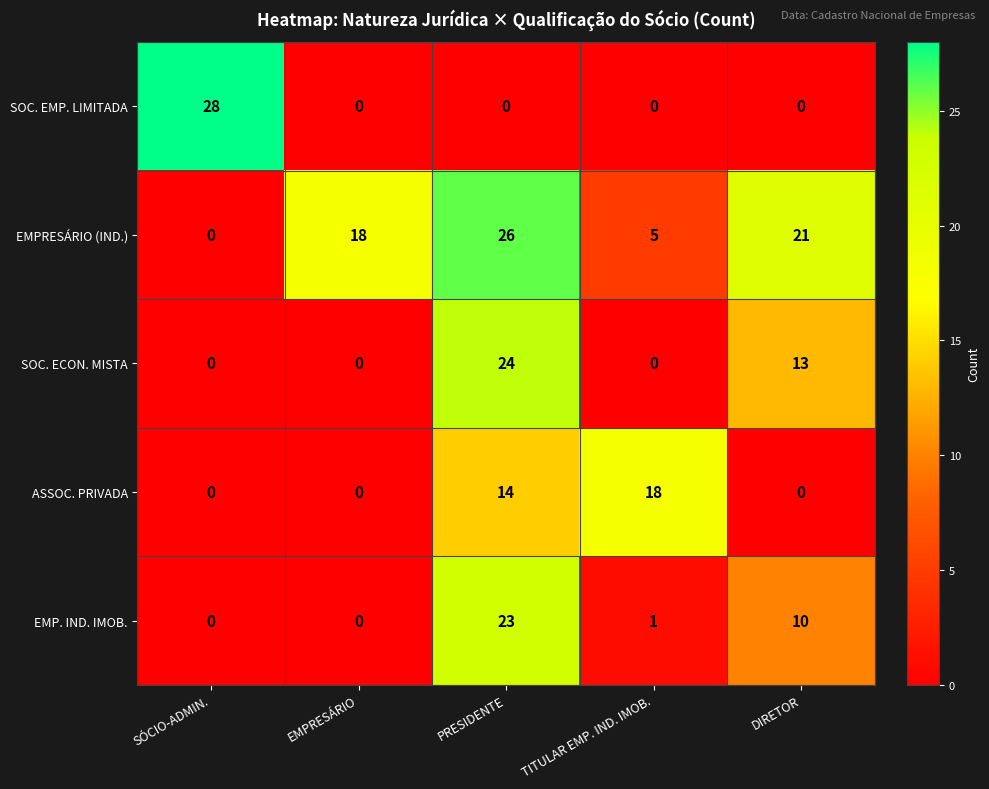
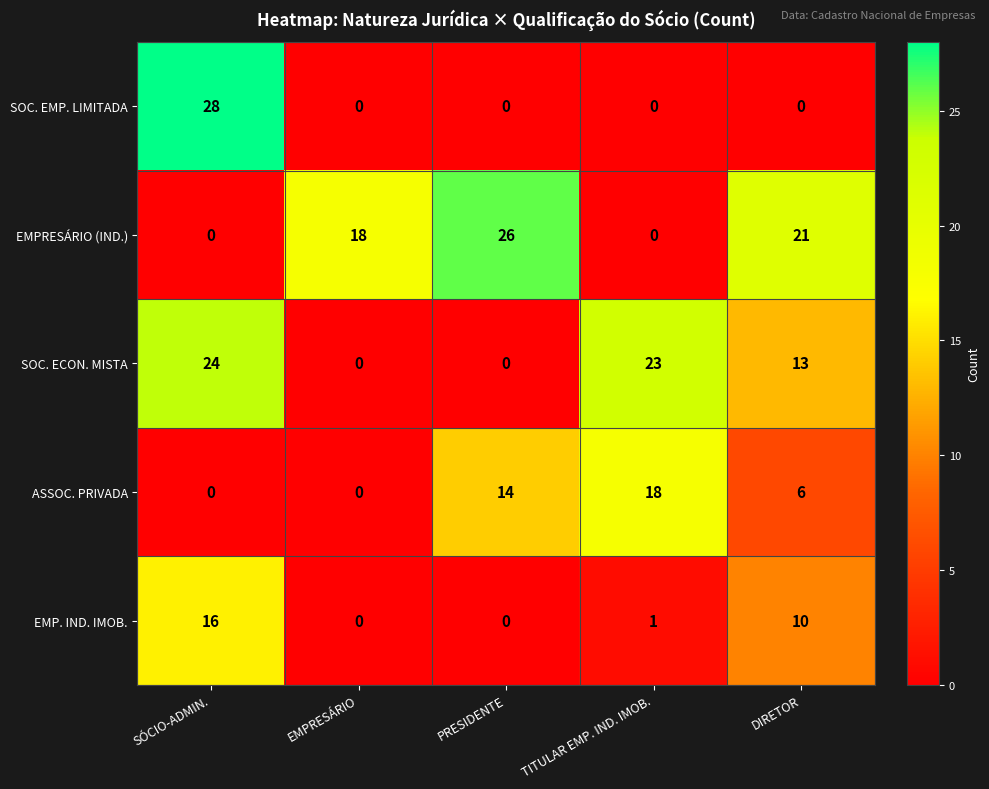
EMPRESÁRIO (IND.), TITULAR EMP. IND. IMOB.: 5 -> 0
SOC. ECON. MISTA, SÓCIO-ADMIN.: 0 -> 24
SOC. ECON. MISTA, PRESIDENTE: 24 -> 0
SOC. ECON. MISTA, TITULAR EMP. IND. IMOB.: 0 -> 23
ASSOC. PRIVADA, DIRETOR: 0 -> 6
EMP. IND. IMOB., SÓCIO-ADMIN.: 0 -> 16
EMP. IND. IMOB., PRESIDENTE: 23 -> 0
